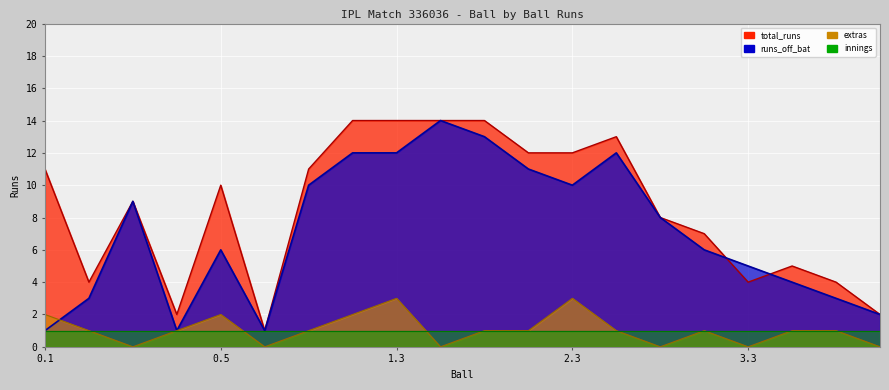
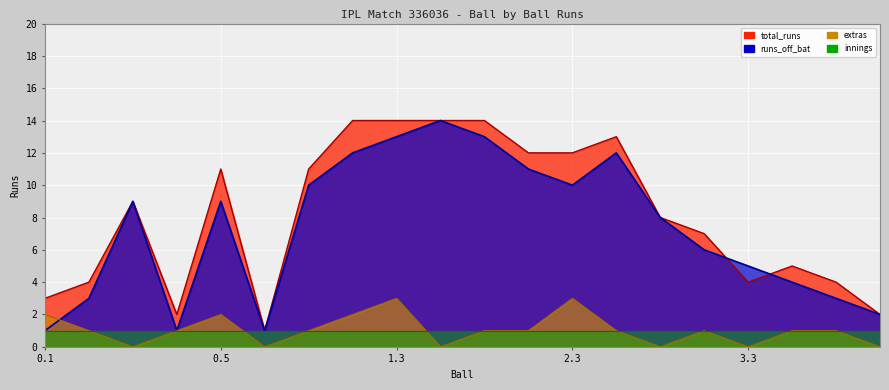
total_runs, 0.1: 11 -> 3
total_runs, 0.5: 10 -> 11
runs_off_bat, 0.5: 6 -> 9
runs_off_bat, 1.3: 12 -> 13
